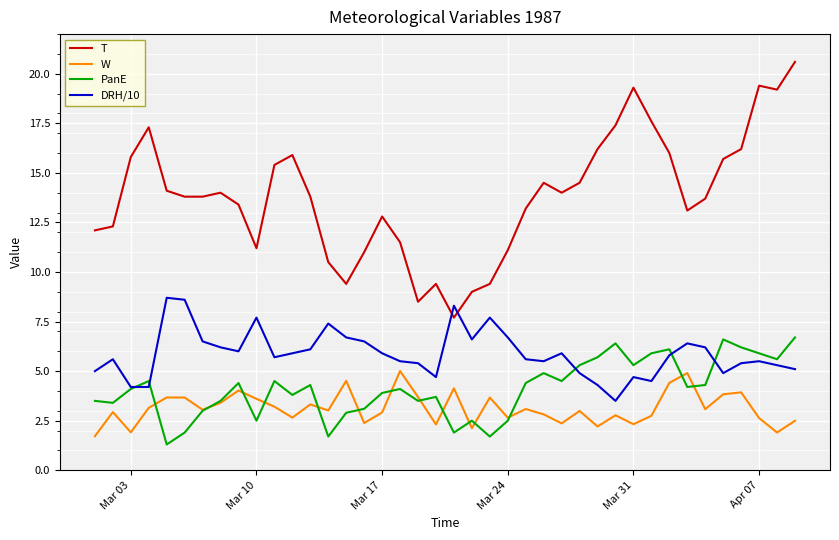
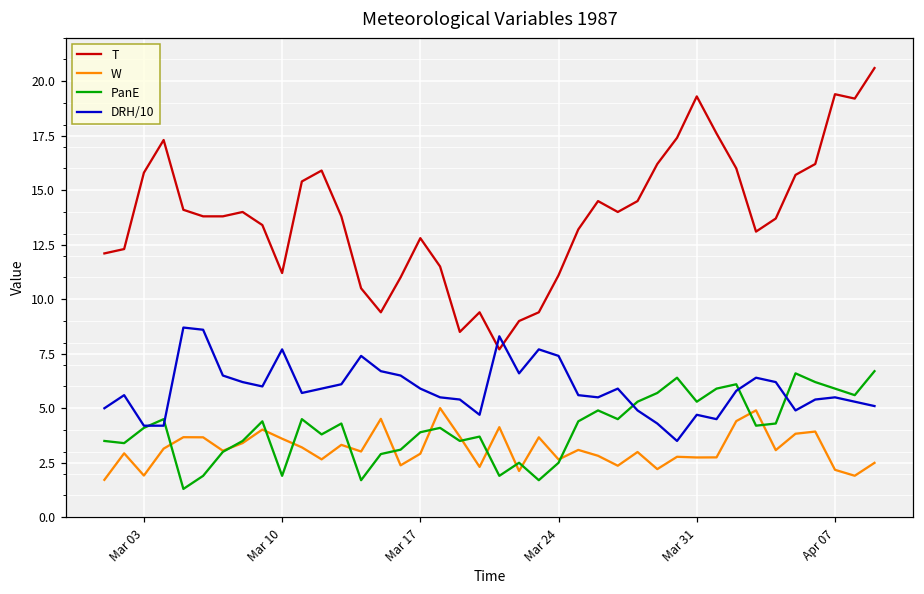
PanE, Mar 10: 2.5 -> 1.9
DRH/10, Mar 24: 6.7 -> 7.4
W, Mar 31: 2.3 -> 2.7
W, Apr 07: 2.6 -> 2.2
